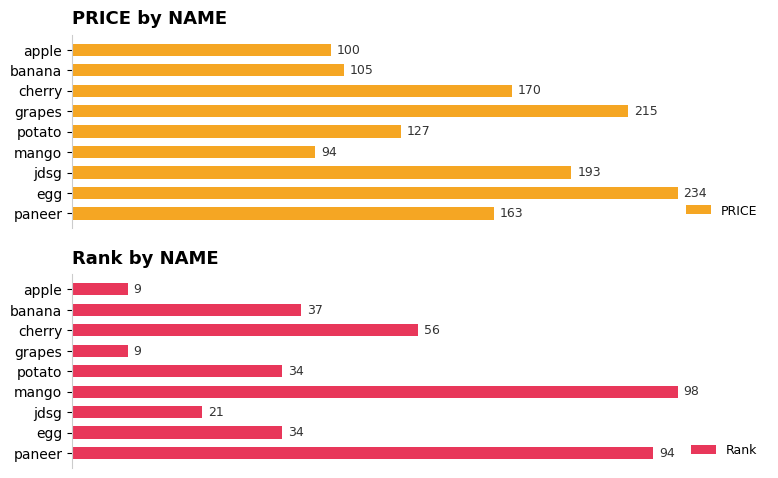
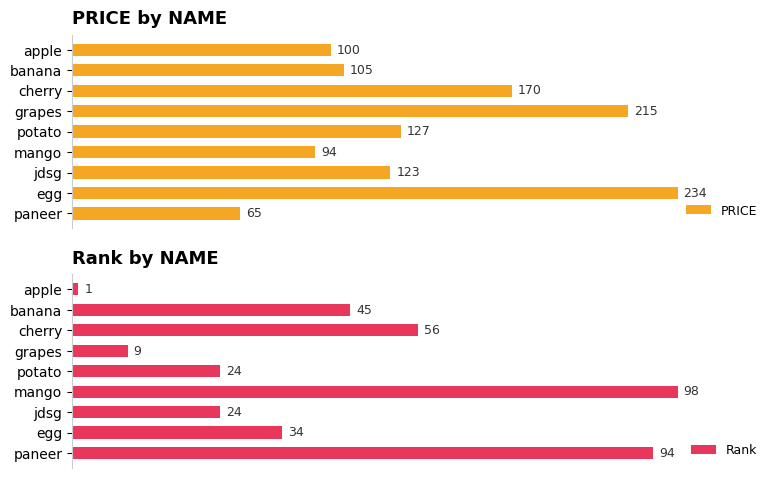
PRICE by NAME, jdsg: 193 -> 123
PRICE by NAME, paneer: 163 -> 65
Rank by NAME, apple: 9 -> 1
Rank by NAME, banana: 37 -> 45
Rank by NAME, potato: 34 -> 24
Rank by NAME, jdsg: 21 -> 24
